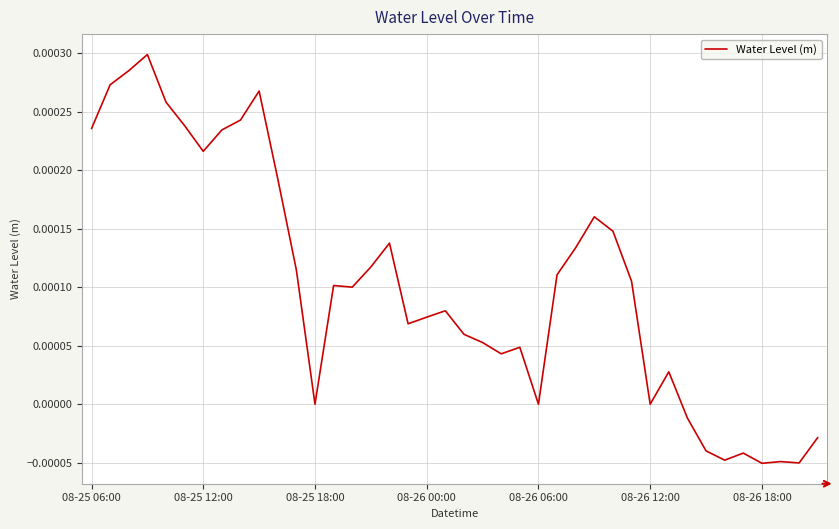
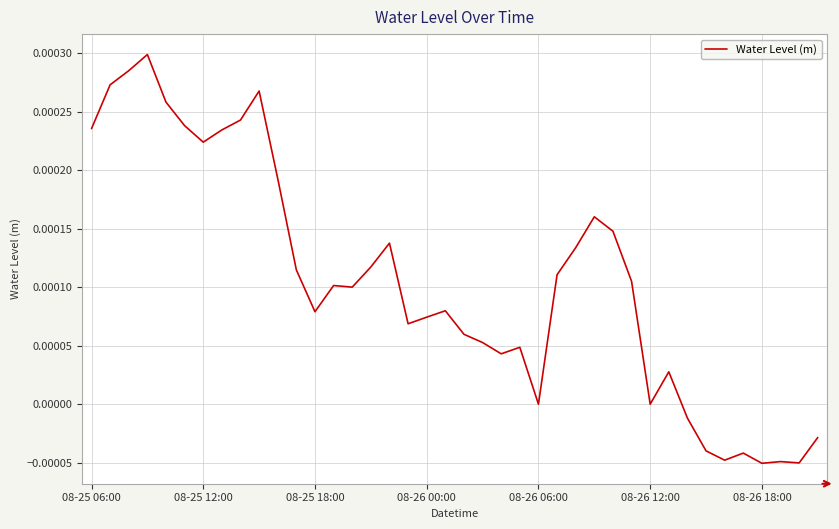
08-25 12:00: 0.000216 -> 0.000224
08-25 18:00: 0.0000 -> 0.0001
